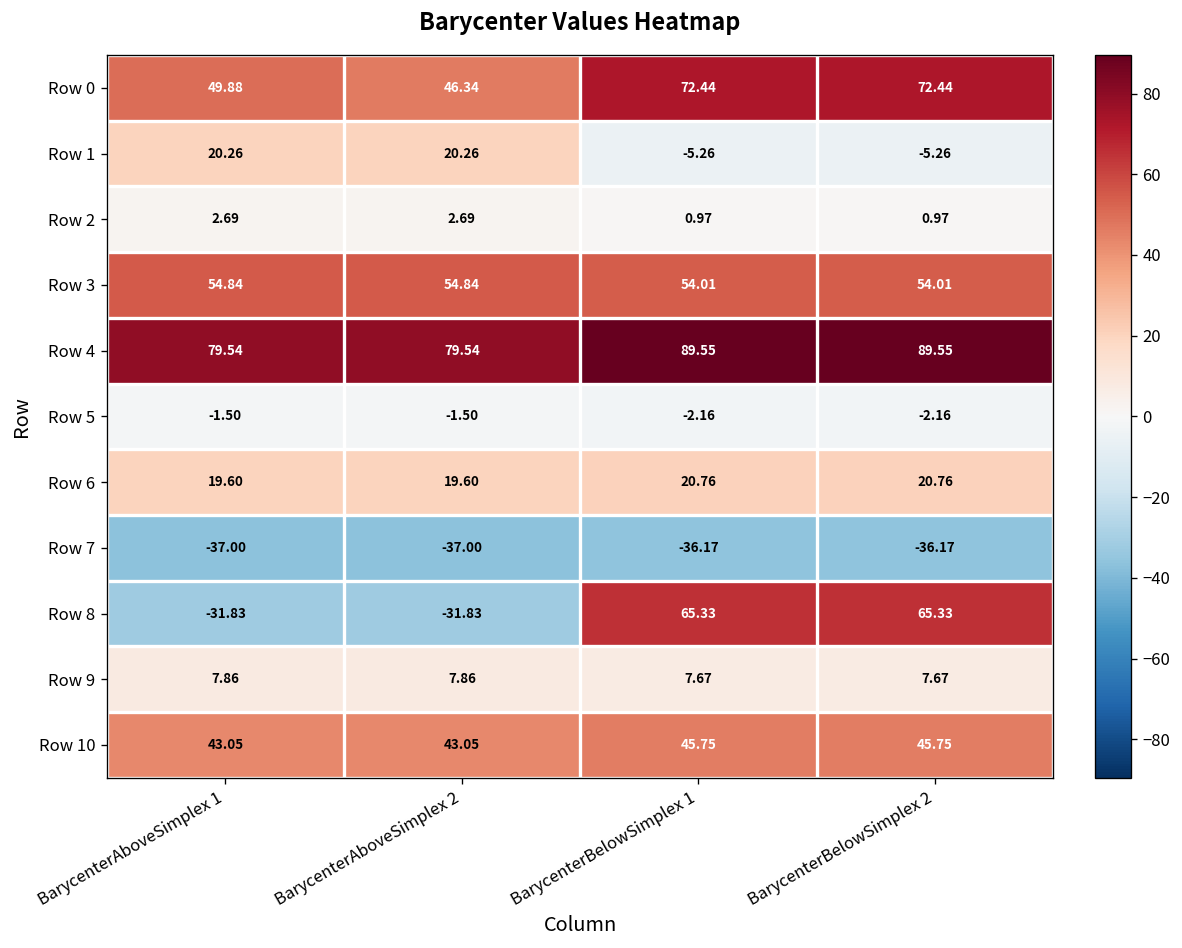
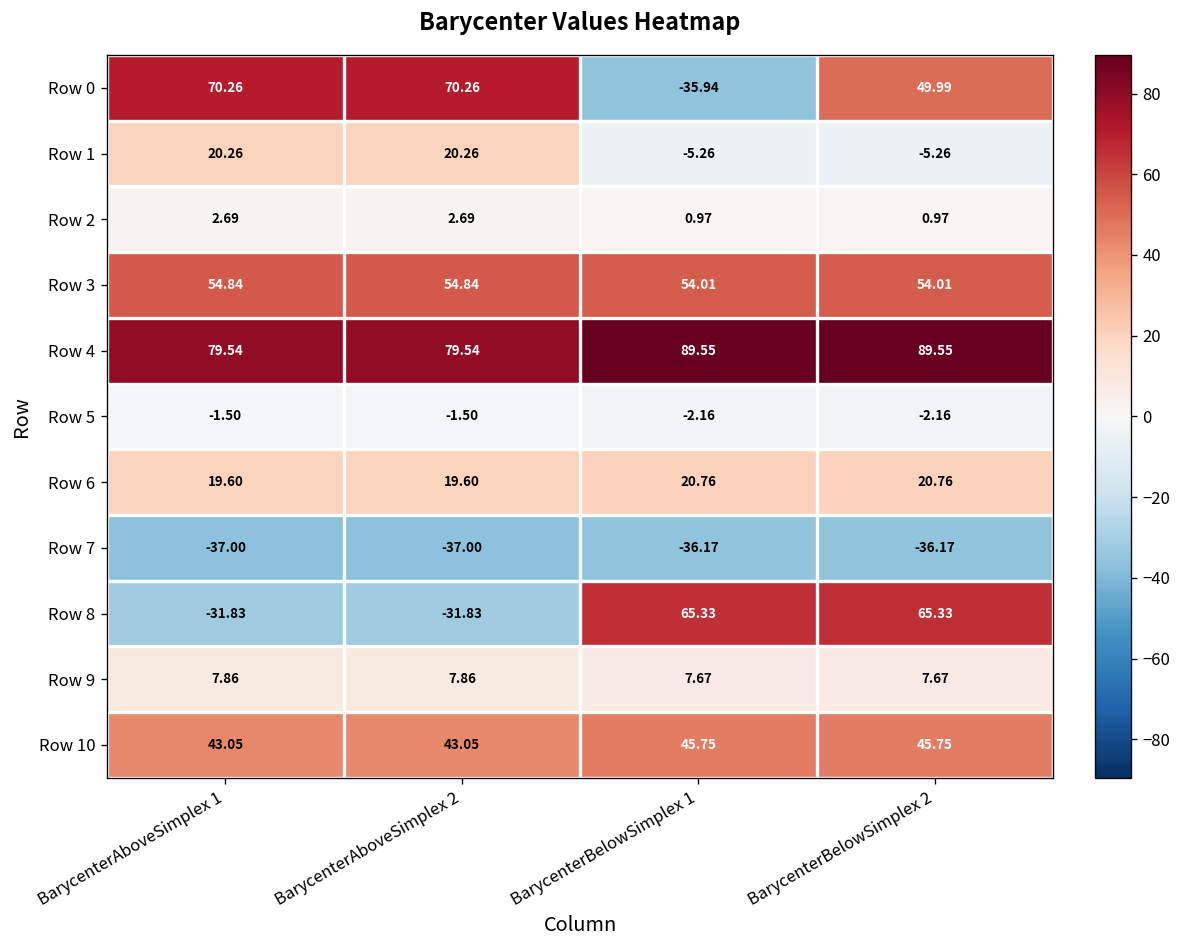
Row 0, BarycenterAboveSimplex 1: 49.88 -> 70.26
Row 0, BarycenterAboveSimplex 2: 46.34 -> 70.26
Row 0, BarycenterBelowSimplex 1: 72.44 -> -35.94
Row 0, BarycenterBelowSimplex 2: 72.44 -> 49.99
